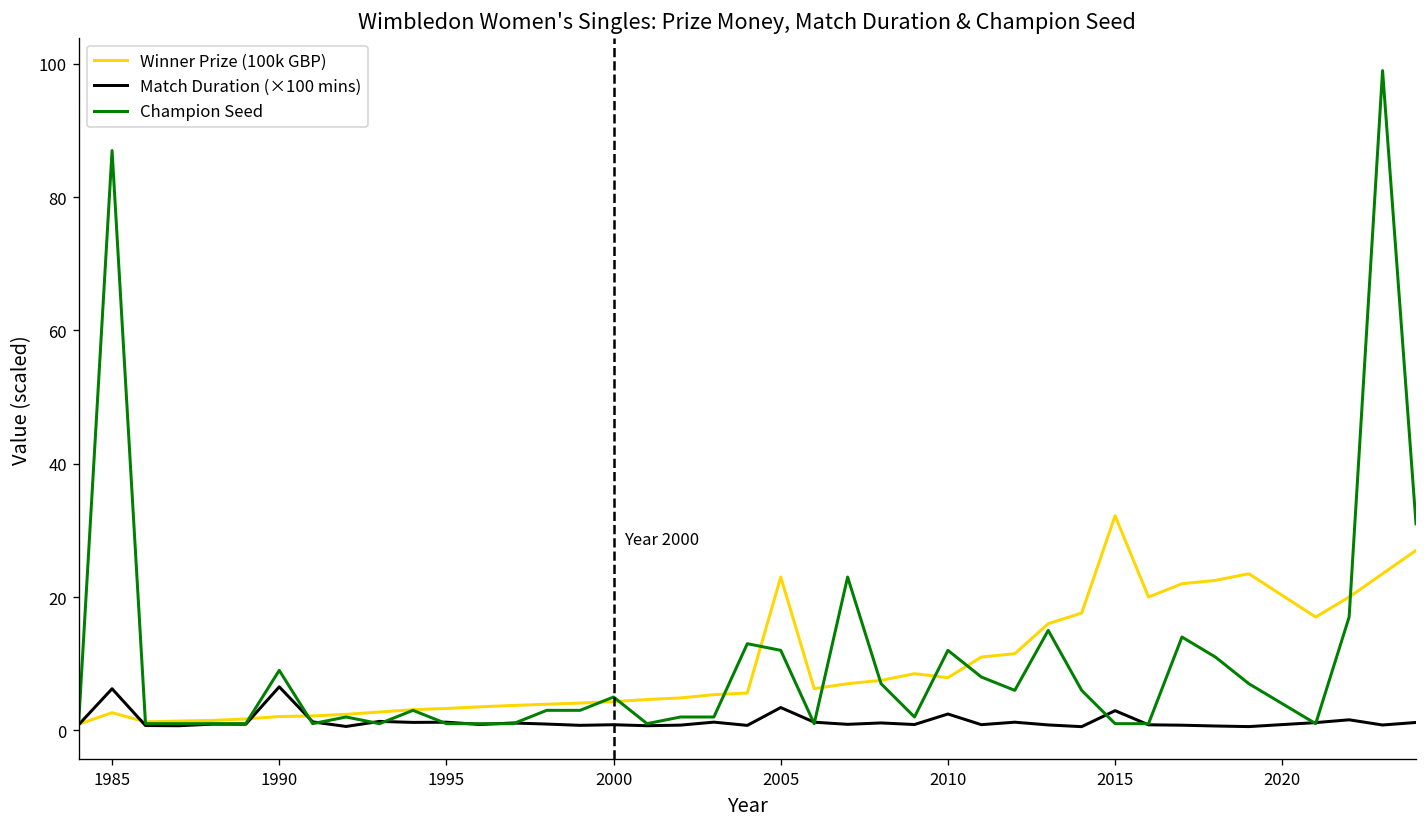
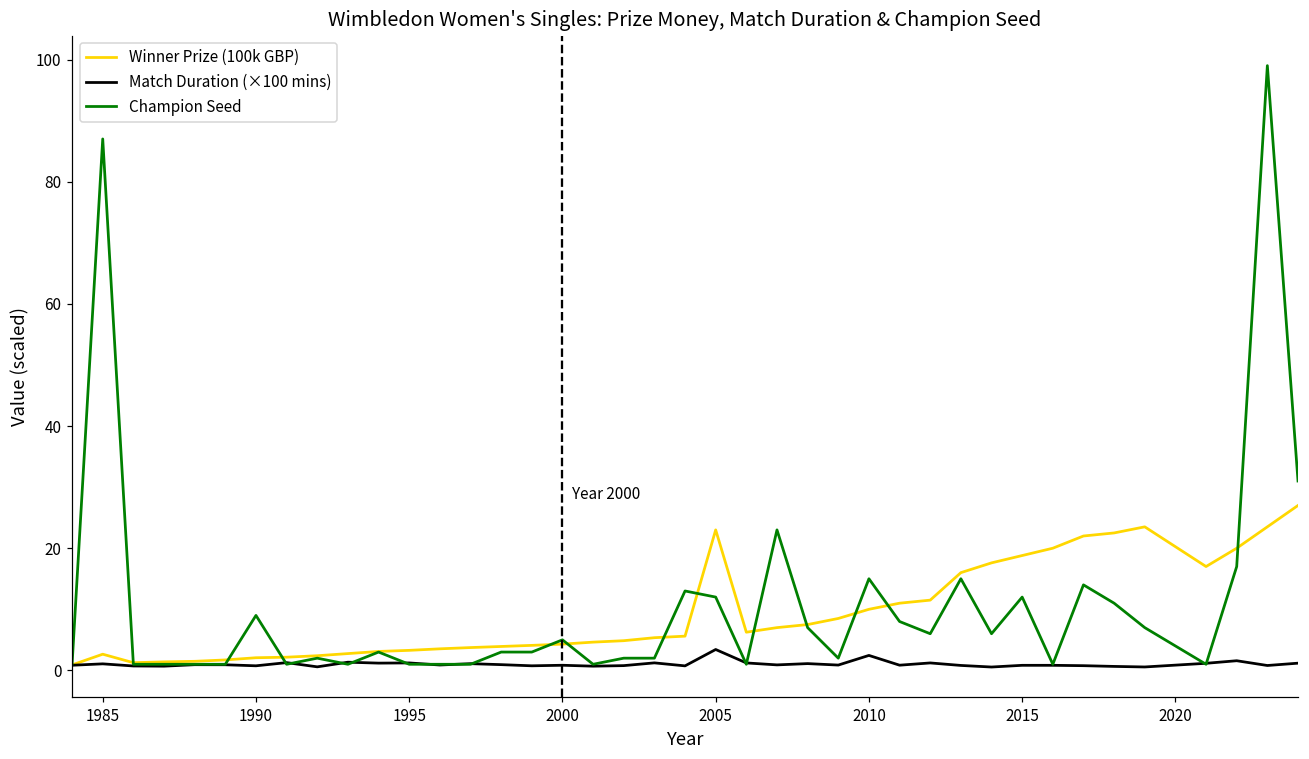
Match Duration (×100 mins), 1985: 6 -> 1
Match Duration (×100 mins), 1990: 7 -> 1
Winner Prize (100k GBP), 2010: 8 -> 10
Champion Seed, 2010: 12 -> 15
Winner Prize (100k GBP), 2015: 32 -> 19
Match Duration (×100 mins), 2015: 3 -> 1
Champion Seed, 2015: 1 -> 12
